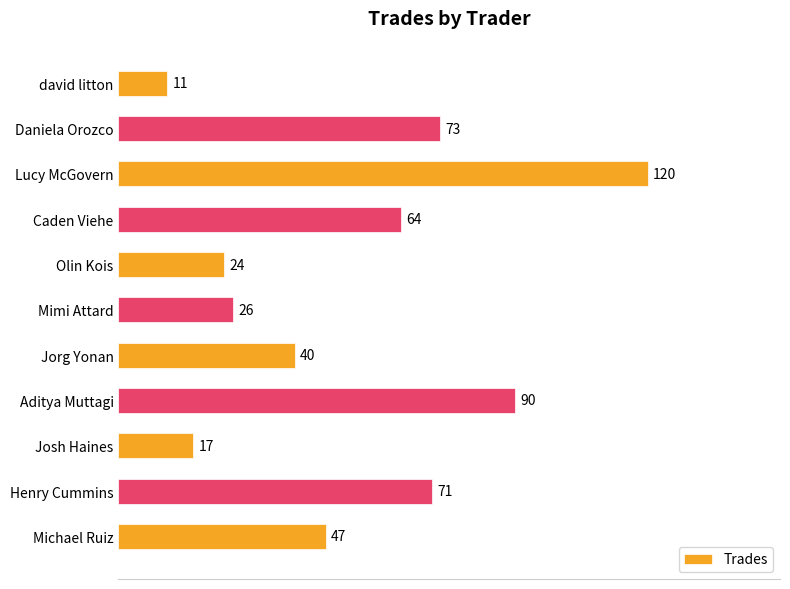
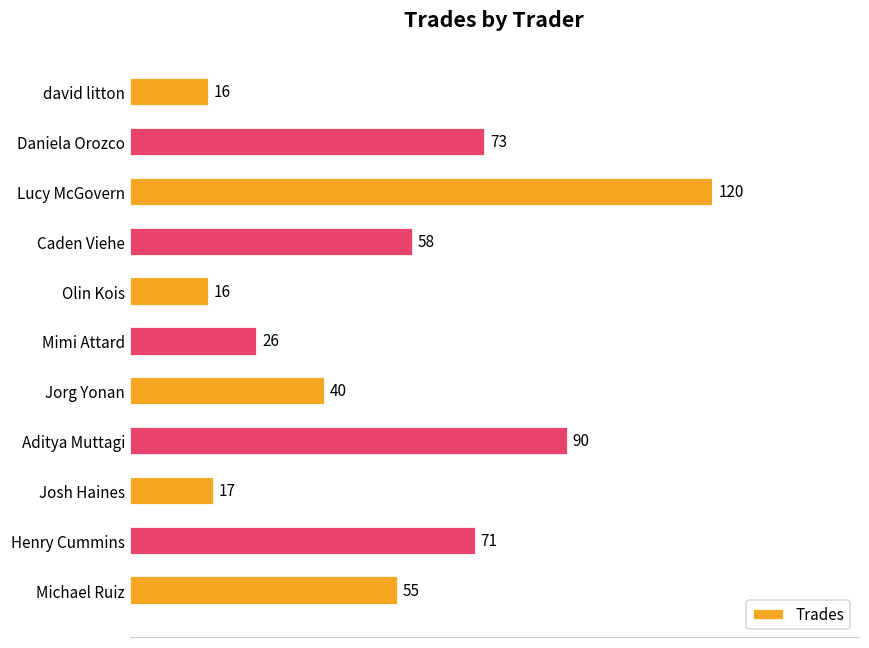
david litton: 11 -> 16
Caden Viehe: 64 -> 58
Olin Kois: 24 -> 16
Michael Ruiz: 47 -> 55
